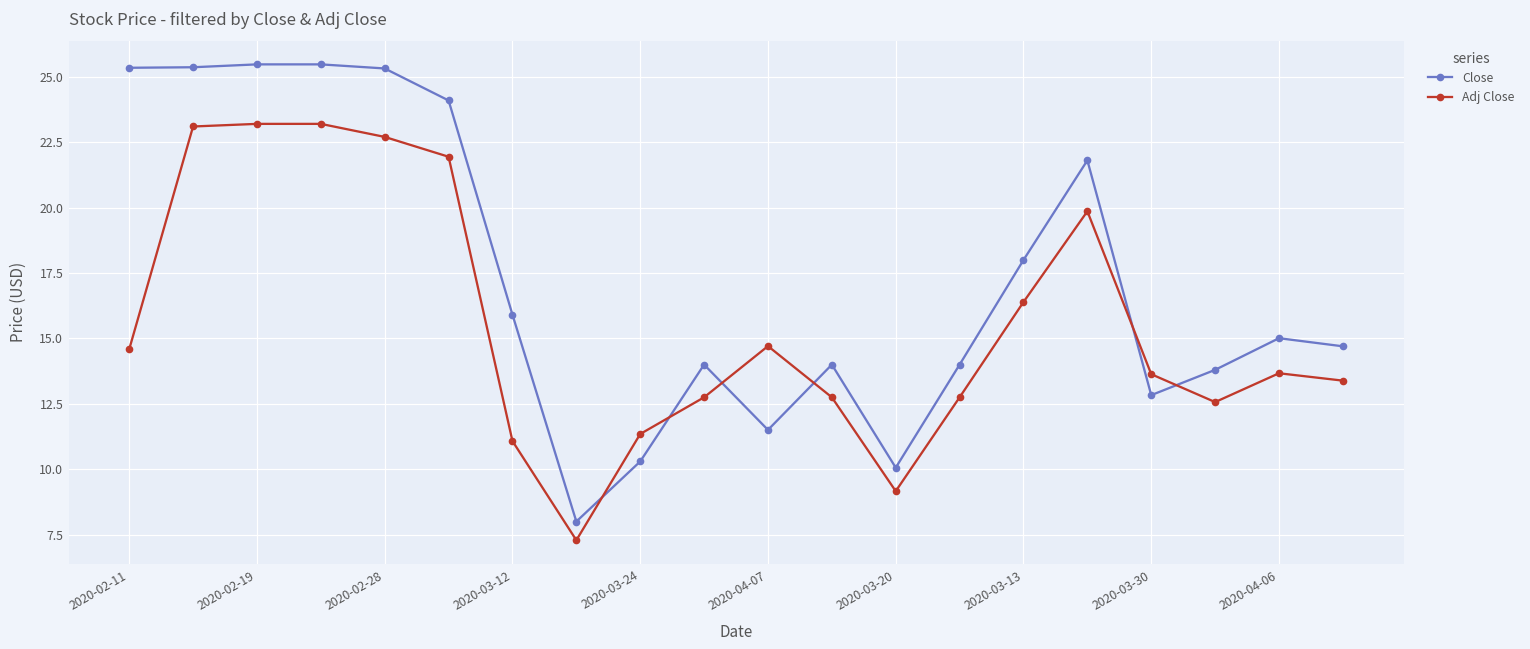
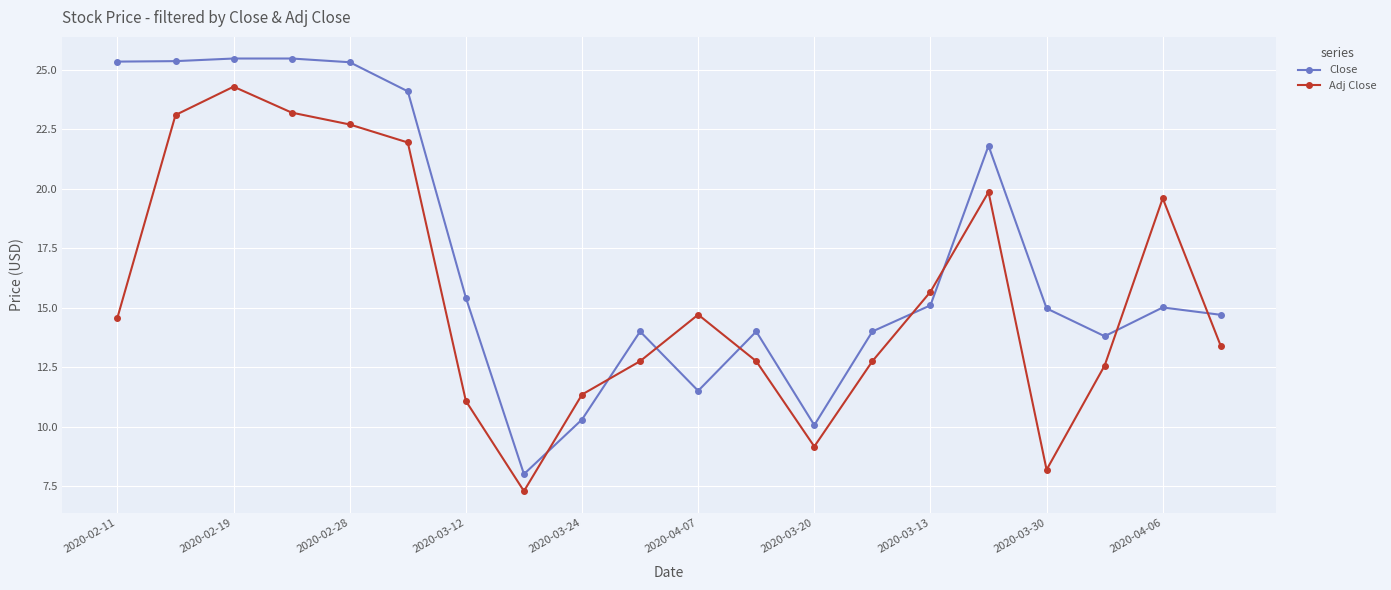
Adj Close, 2020-02-19: 23.2 -> 24.3
Close, 2020-03-12: 15.9 -> 15.4
Close, 2020-03-13: 18.0 -> 15.1
Adj Close, 2020-03-13: 16.4 -> 15.7
Close, 2020-03-30: 12.8 -> 15.0
Adj Close, 2020-03-30: 13.6 -> 8.2
Adj Close, 2020-04-06: 13.7 -> 19.6
